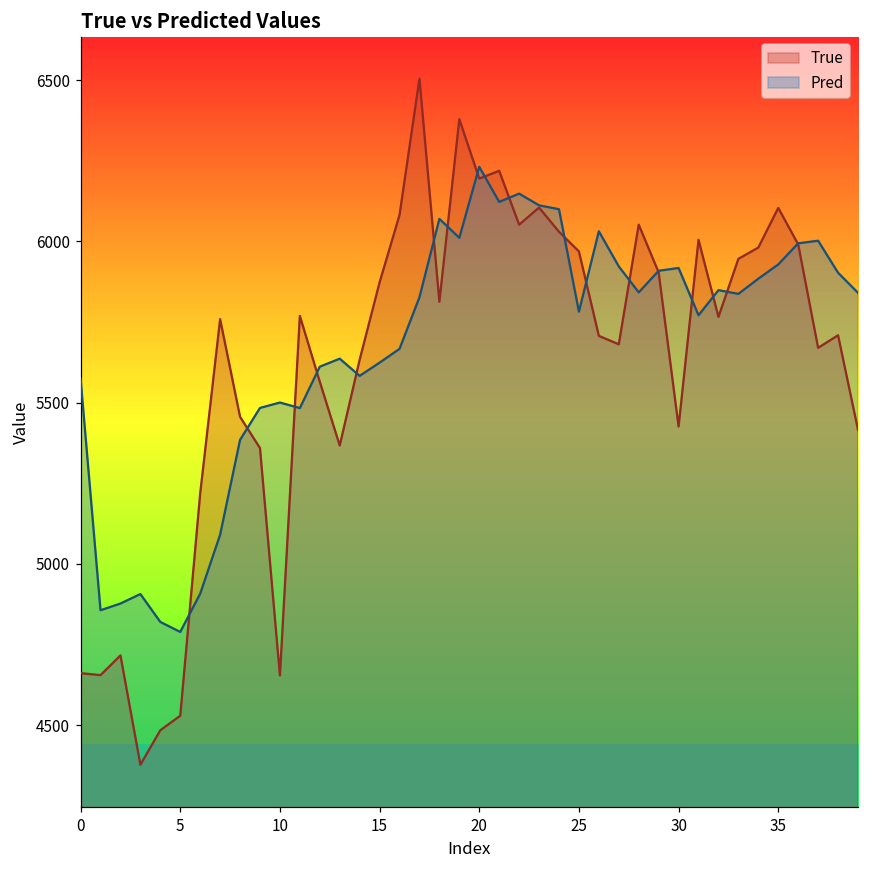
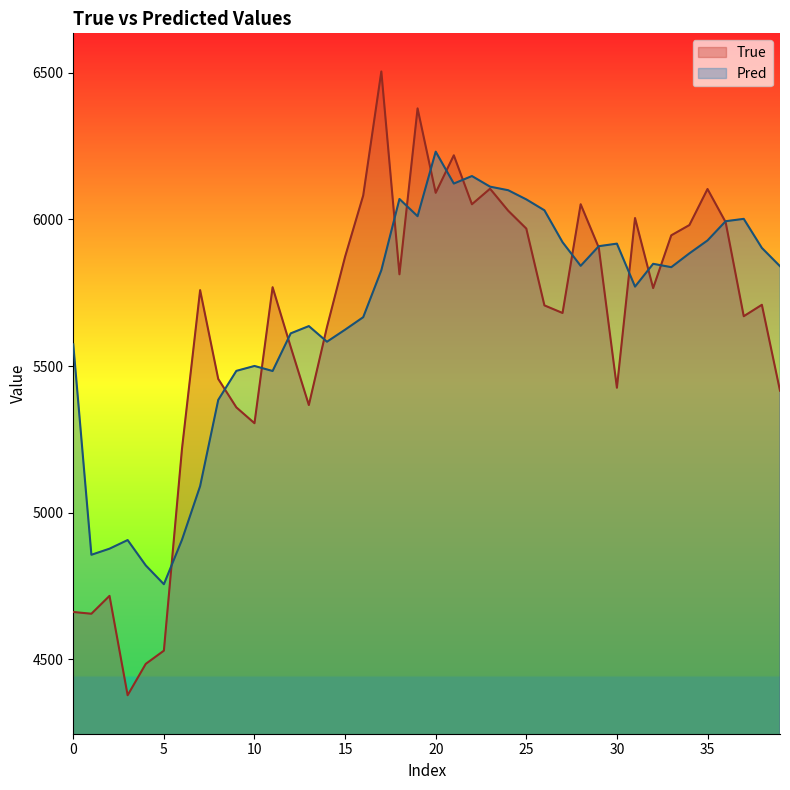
Pred, 5: 4790 -> 4760
True, 10: 4650 -> 5310
True, 20: 6200 -> 6090
Pred, 25: 5780 -> 6070
